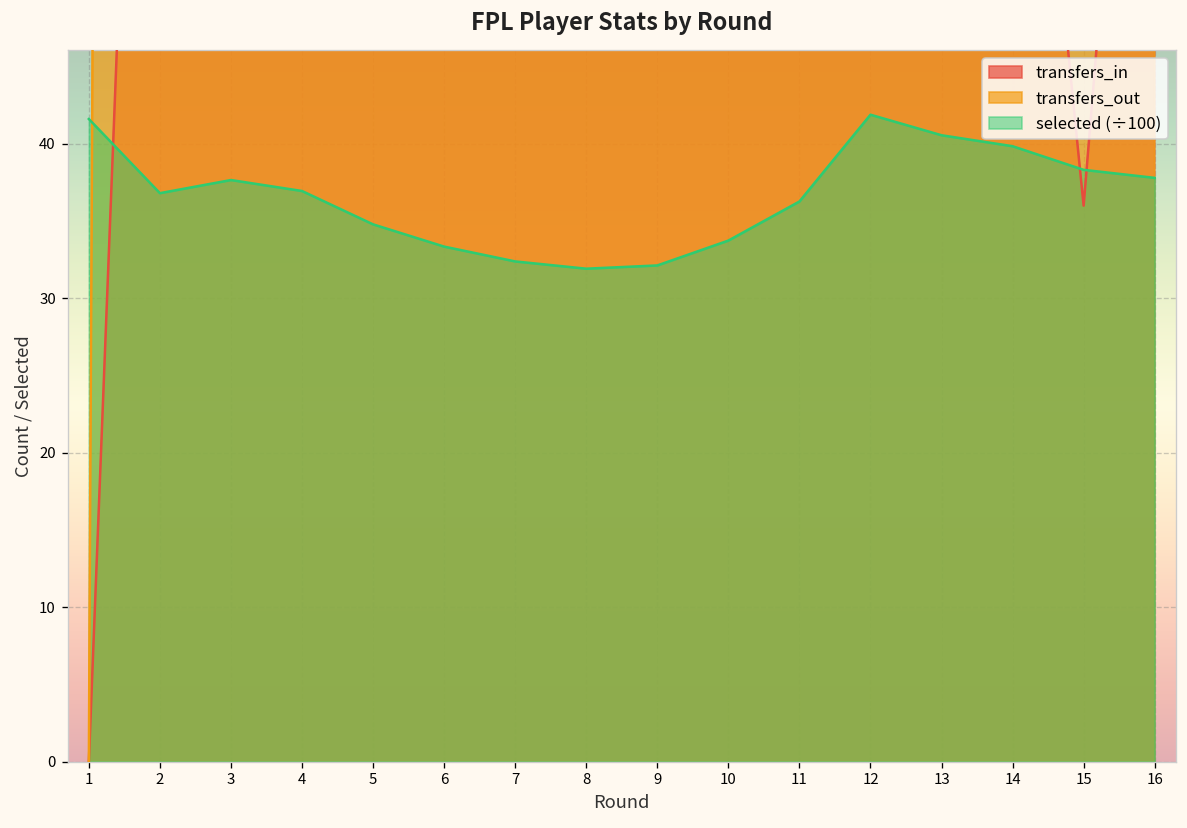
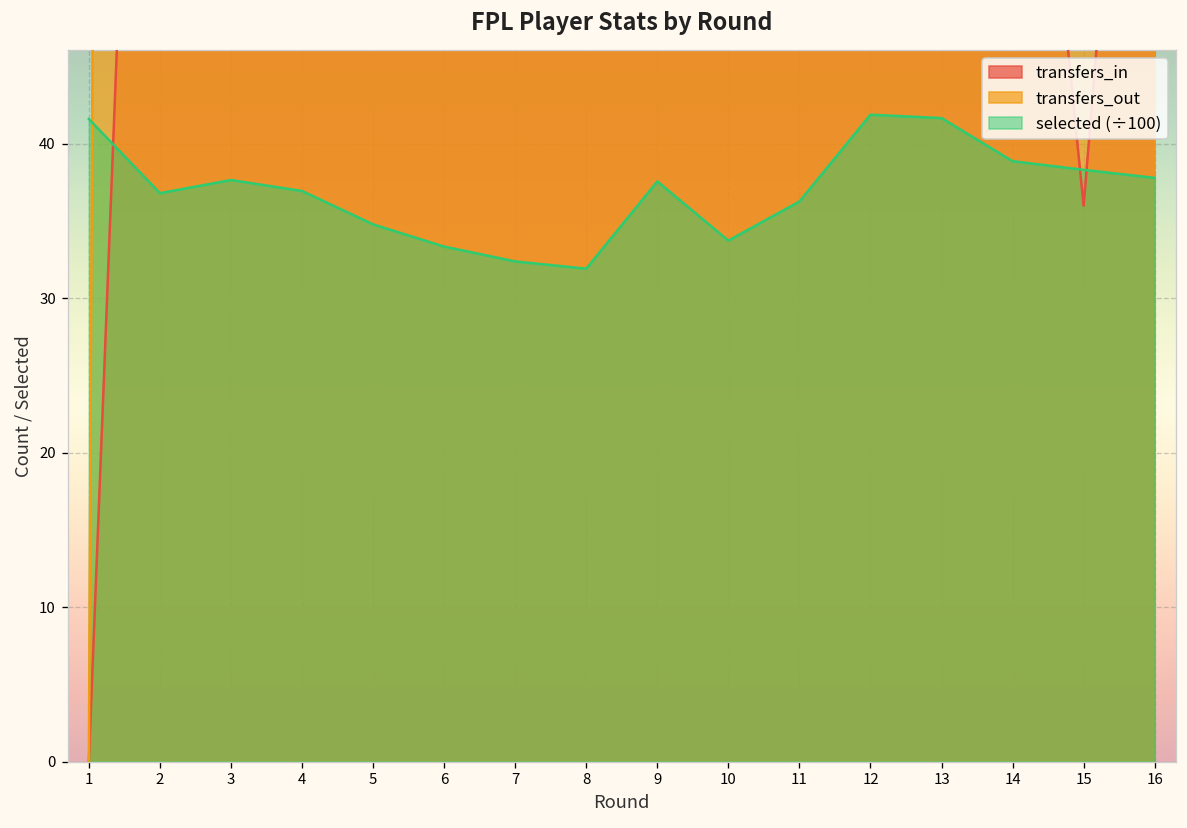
selected (÷100), 9: 32.1 -> 37.6
selected (÷100), 13: 40.6 -> 41.7
selected (÷100), 14: 39.9 -> 38.9
